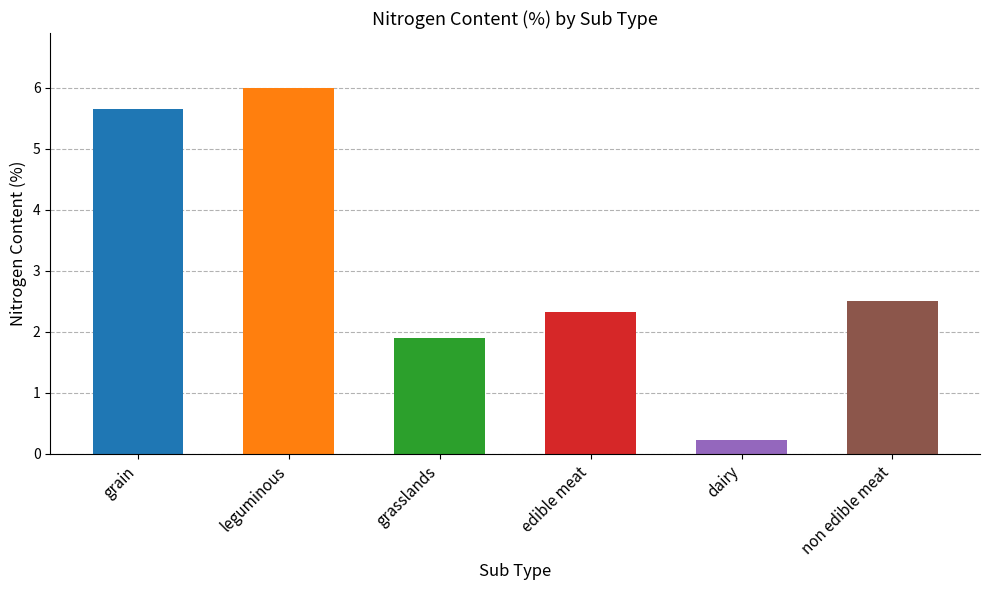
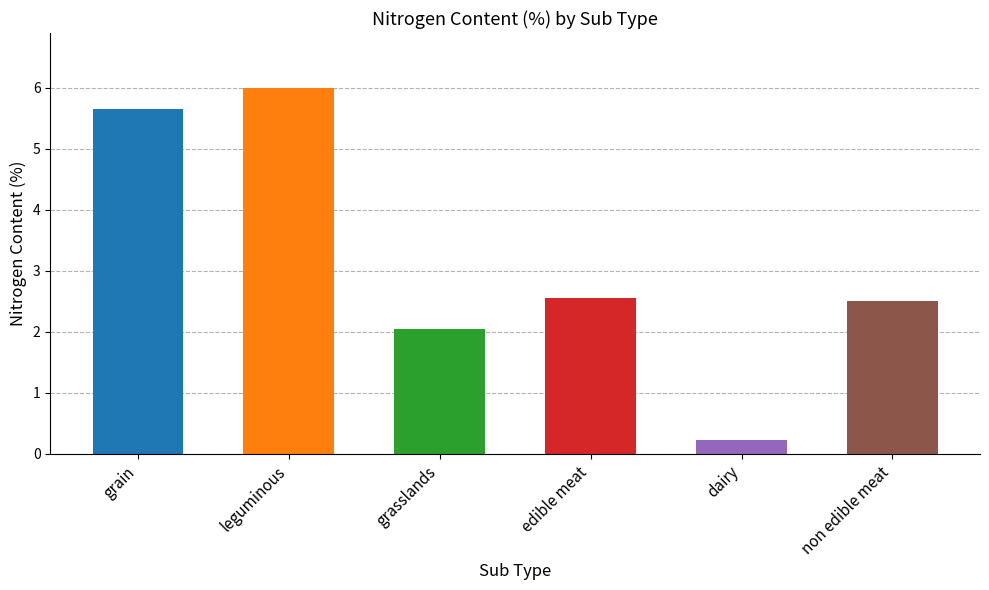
grasslands: 1.9 -> 2.1
edible meat: 2.3 -> 2.6
